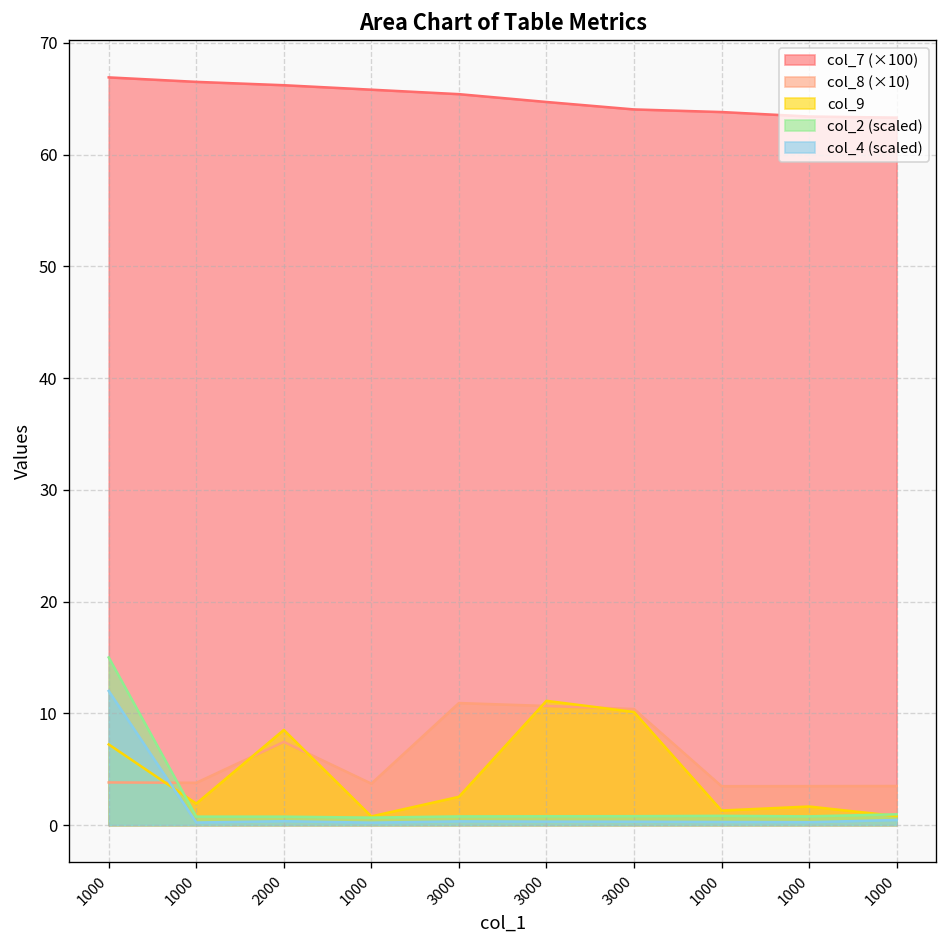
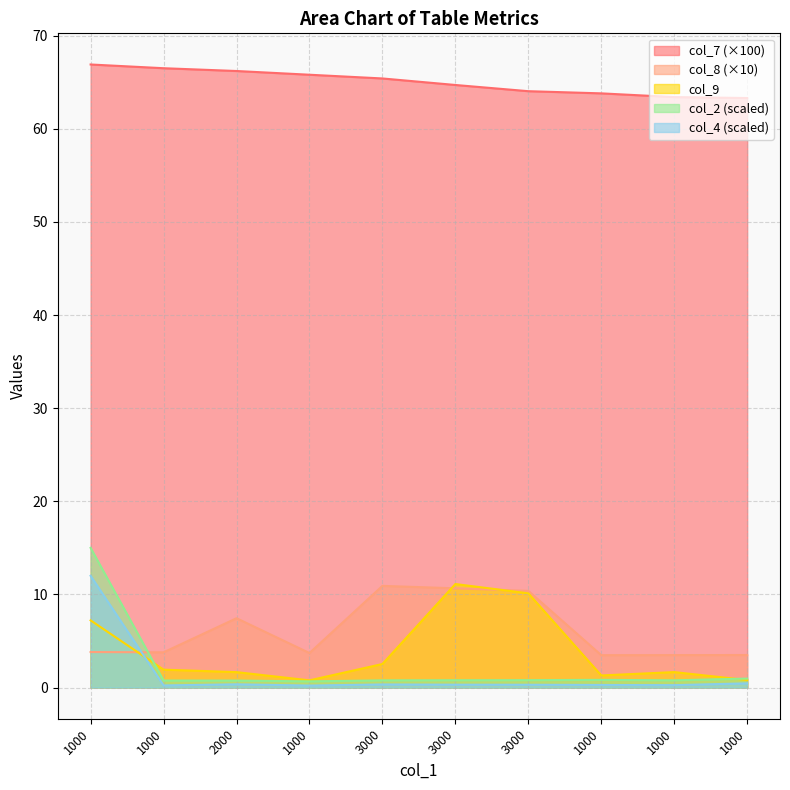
col_9, 2000: 9 -> 2
